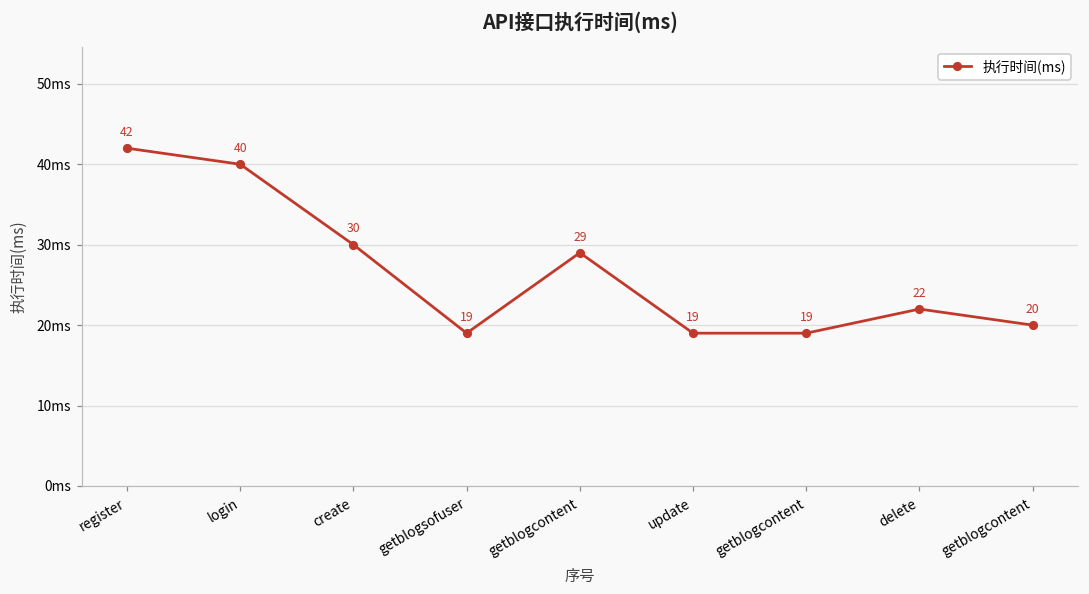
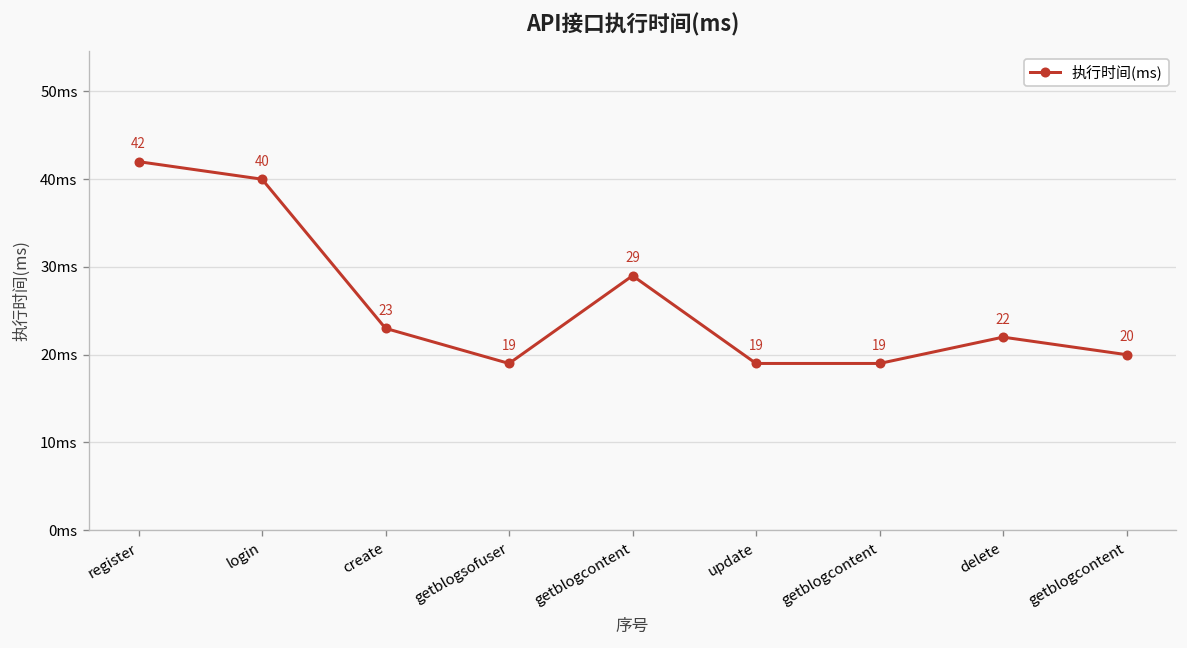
create: 30 -> 23
